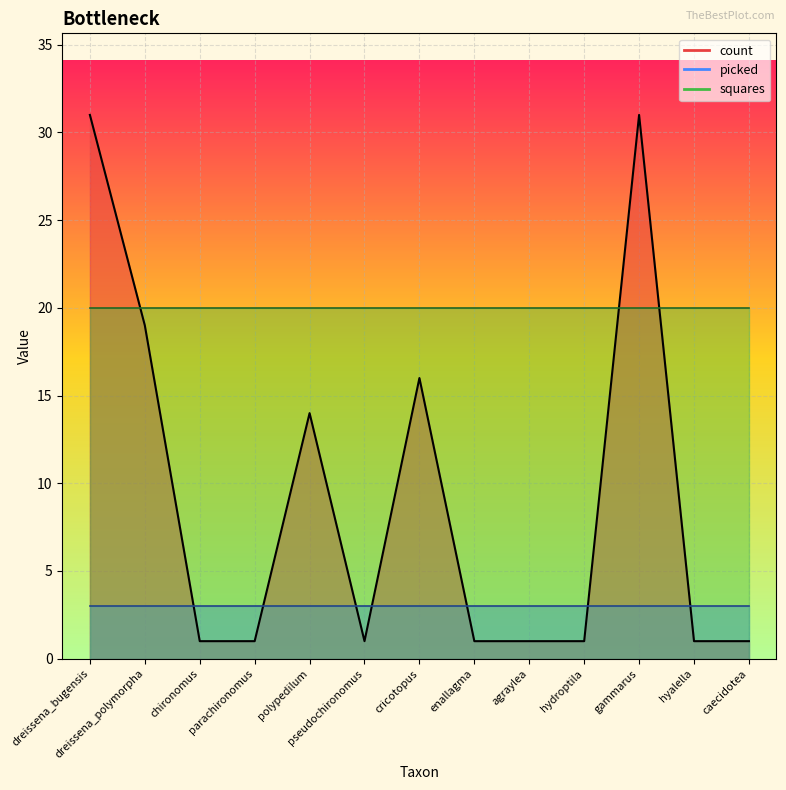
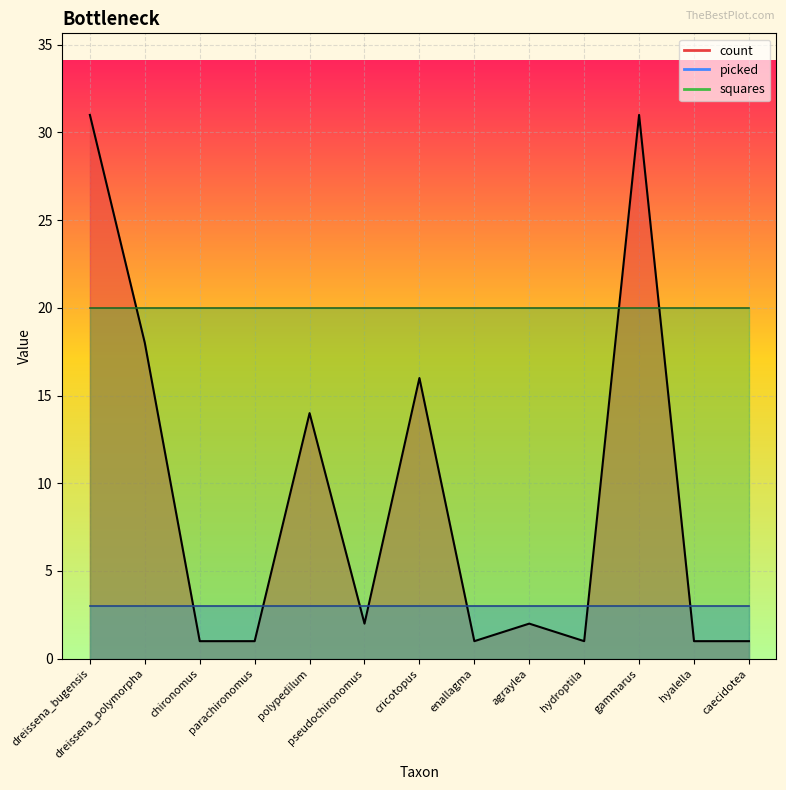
count, dreissena_polymorpha: 19 -> 18
count, pseudochironomus: 1 -> 2
count, agraylea: 1 -> 2
